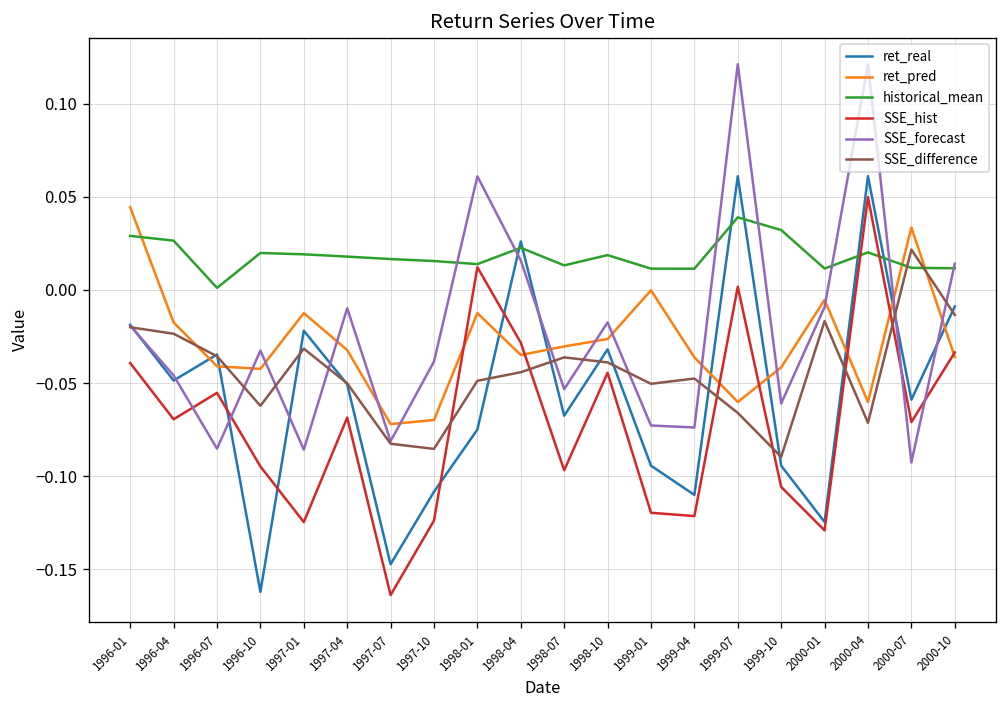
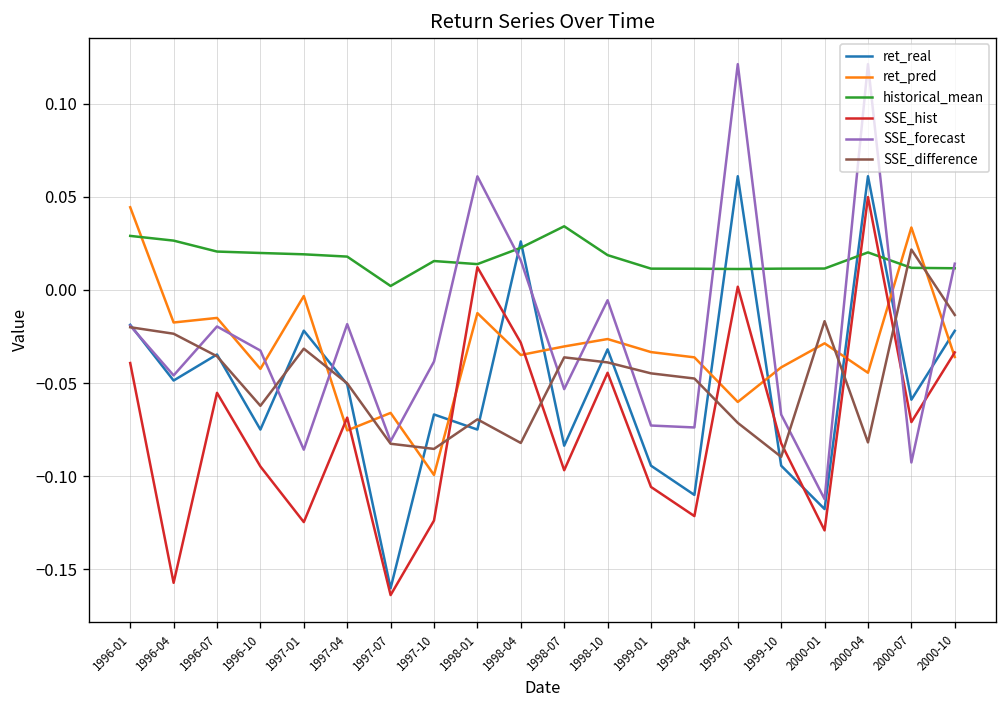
SSE_hist, 1996-04: -0.069 -> -0.157
ret_pred, 1996-07: -0.041 -> -0.015
historical_mean, 1996-07: 0.001 -> 0.021
SSE_forecast, 1996-07: -0.085 -> -0.020
ret_real, 1996-10: -0.162 -> -0.075
ret_pred, 1997-01: -0.012 -> -0.003
ret_pred, 1997-04: -0.032 -> -0.075
SSE_forecast, 1997-04: -0.010 -> -0.018
ret_real, 1997-07: -0.147 -> -0.160
ret_pred, 1997-07: -0.072 -> -0.066
historical_mean, 1997-07: 0.017 -> 0.002
ret_real, 1997-10: -0.108 -> -0.067
ret_pred, 1997-10: -0.070 -> -0.099
SSE_difference, 1998-01: -0.049 -> -0.069
SSE_difference, 1998-04: -0.044 -> -0.082
ret_real, 1998-07: -0.068 -> -0.084
historical_mean, 1998-07: 0.013 -> 0.034
SSE_forecast, 1998-10: -0.017 -> -0.006
ret_pred, 1999-01: 0.000 -> -0.033
SSE_hist, 1999-01: -0.120 -> -0.106
SSE_difference, 1999-01: -0.050 -> -0.045
historical_mean, 1999-07: 0.039 -> 0.011
SSE_difference, 1999-07: -0.066 -> -0.071
historical_mean, 1999-10: 0.032 -> 0.011
SSE_hist, 1999-10: -0.106 -> -0.082
SSE_forecast, 1999-10: -0.061 -> -0.067
ret_real, 2000-01: -0.125 -> -0.118
ret_pred, 2000-01: -0.005 -> -0.029
SSE_forecast, 2000-01: -0.009 -> -0.112
ret_pred, 2000-04: -0.060 -> -0.044
SSE_difference, 2000-04: -0.071 -> -0.082
ret_real, 2000-10: -0.009 -> -0.022
